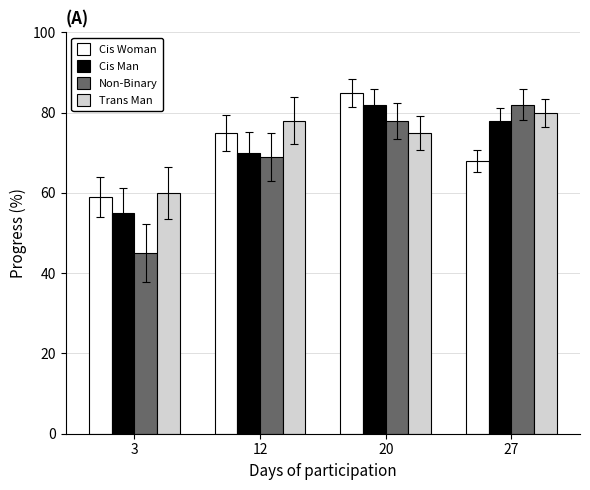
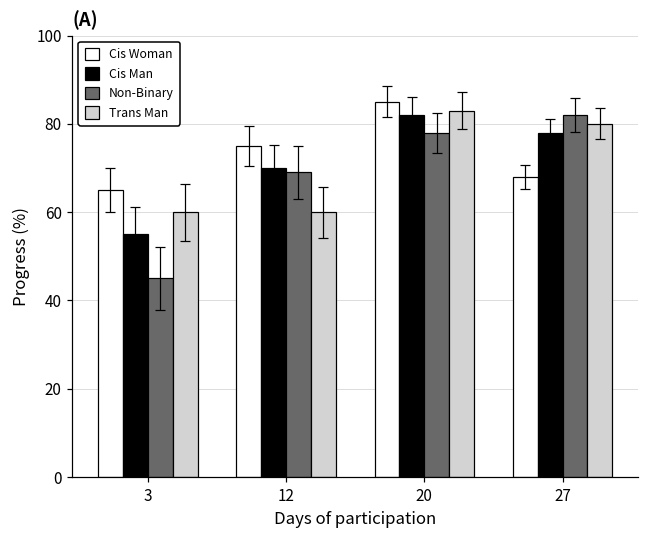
Cis Woman, 3: 59 -> 65
Trans Man, 12: 78 -> 60
Trans Man, 20: 75 -> 83
